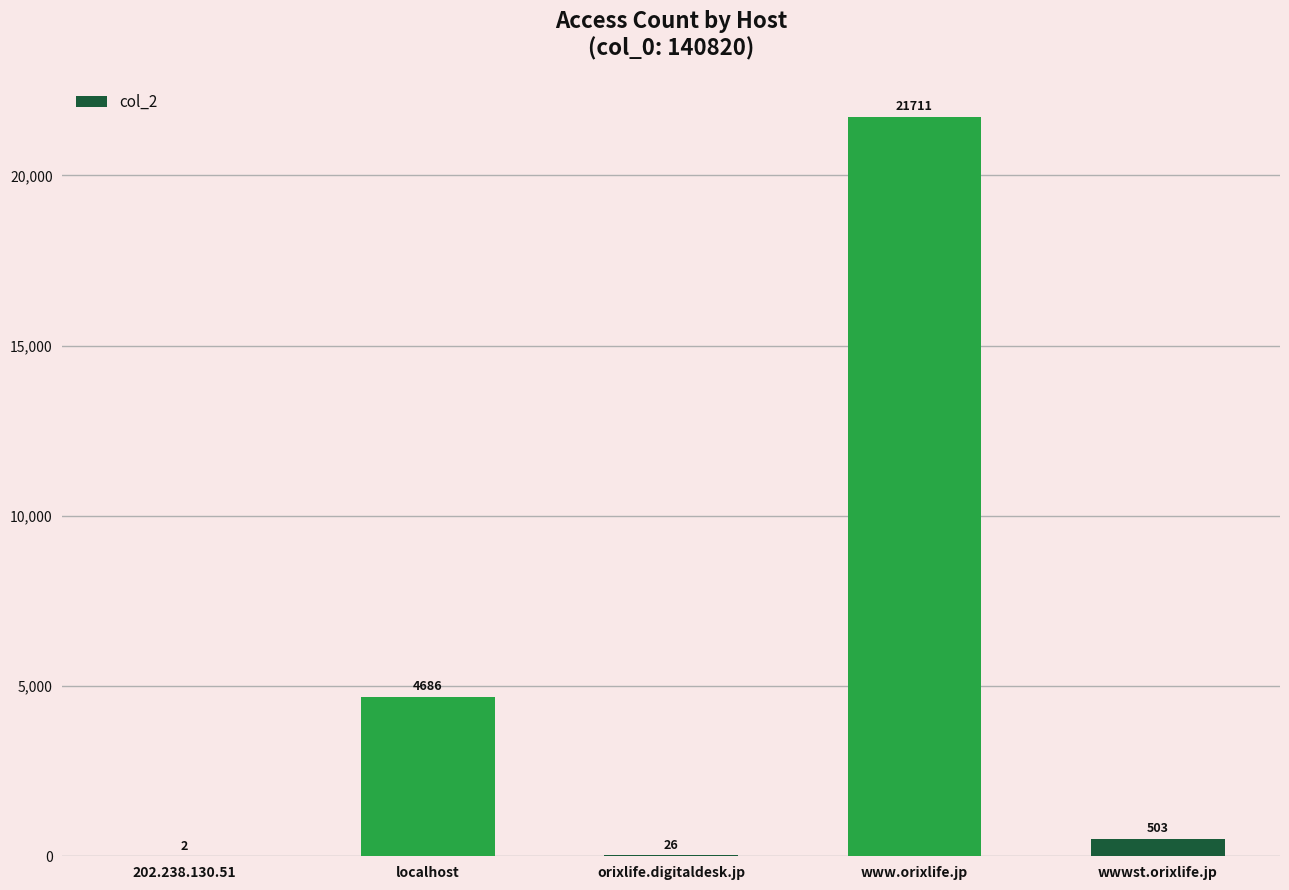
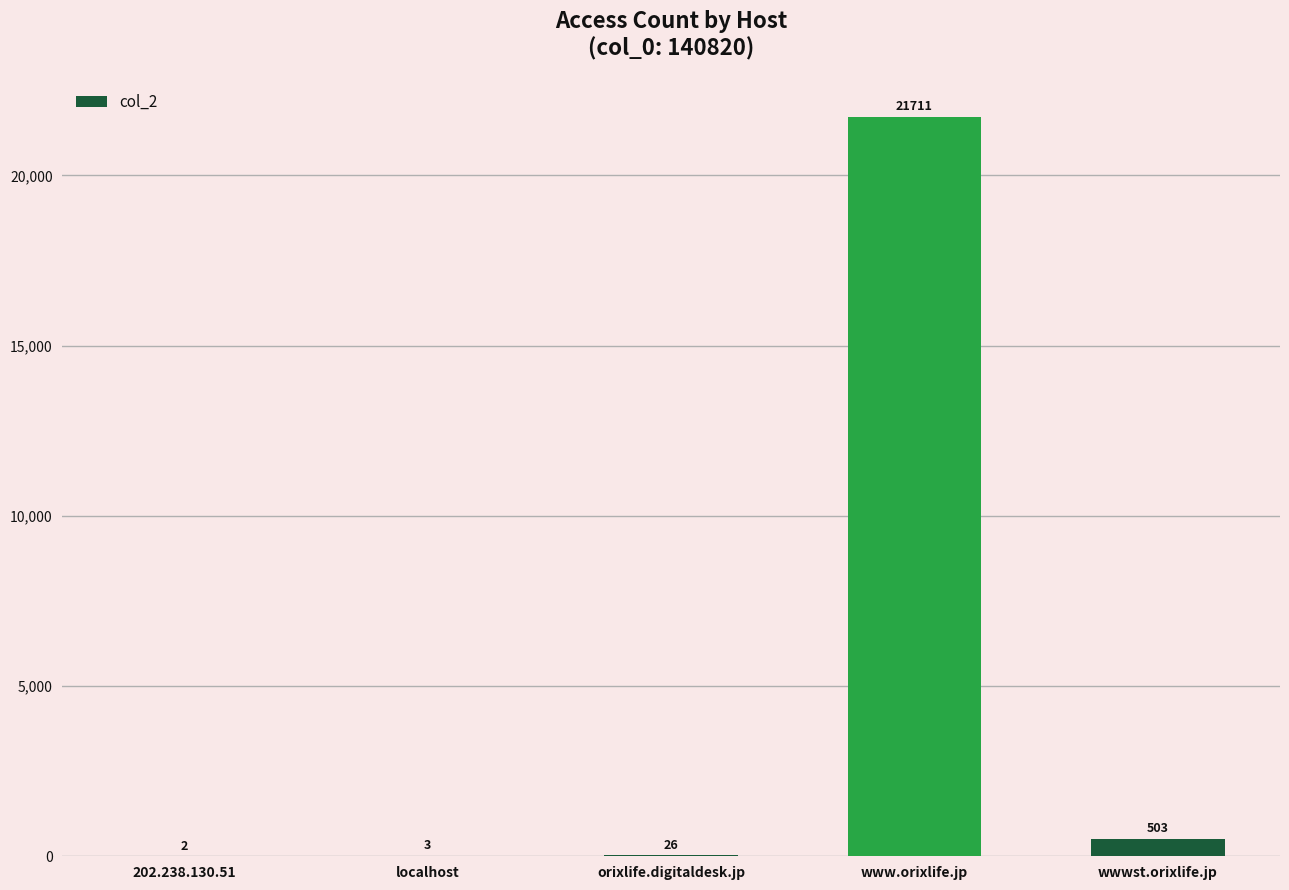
localhost: 4686 -> 3
